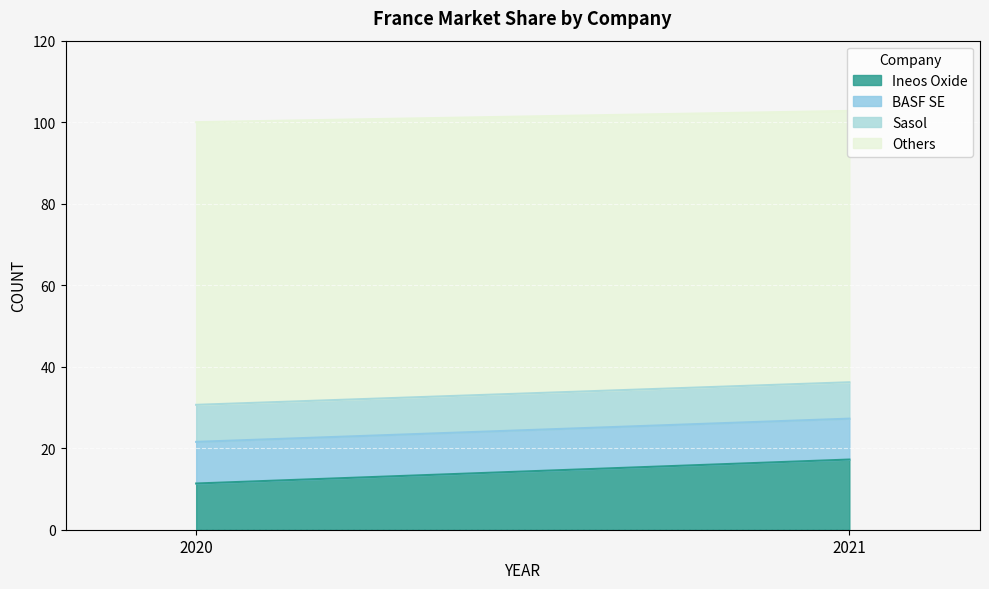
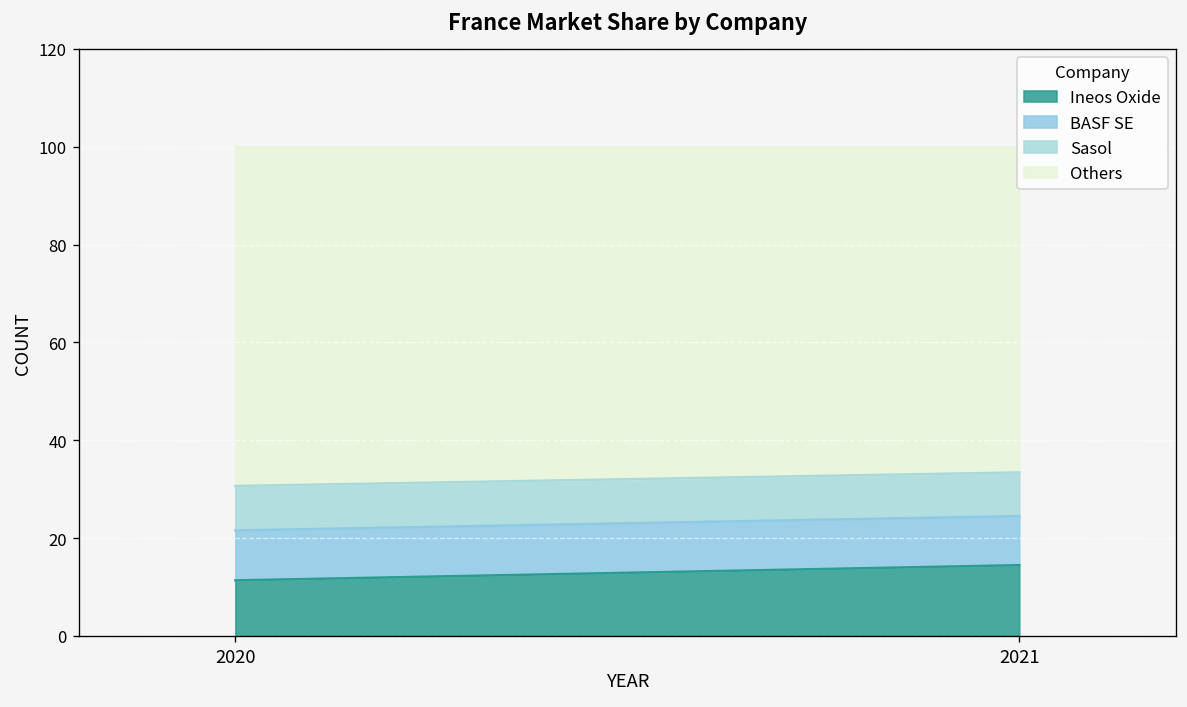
Ineos Oxide, 2021: 17 -> 14
